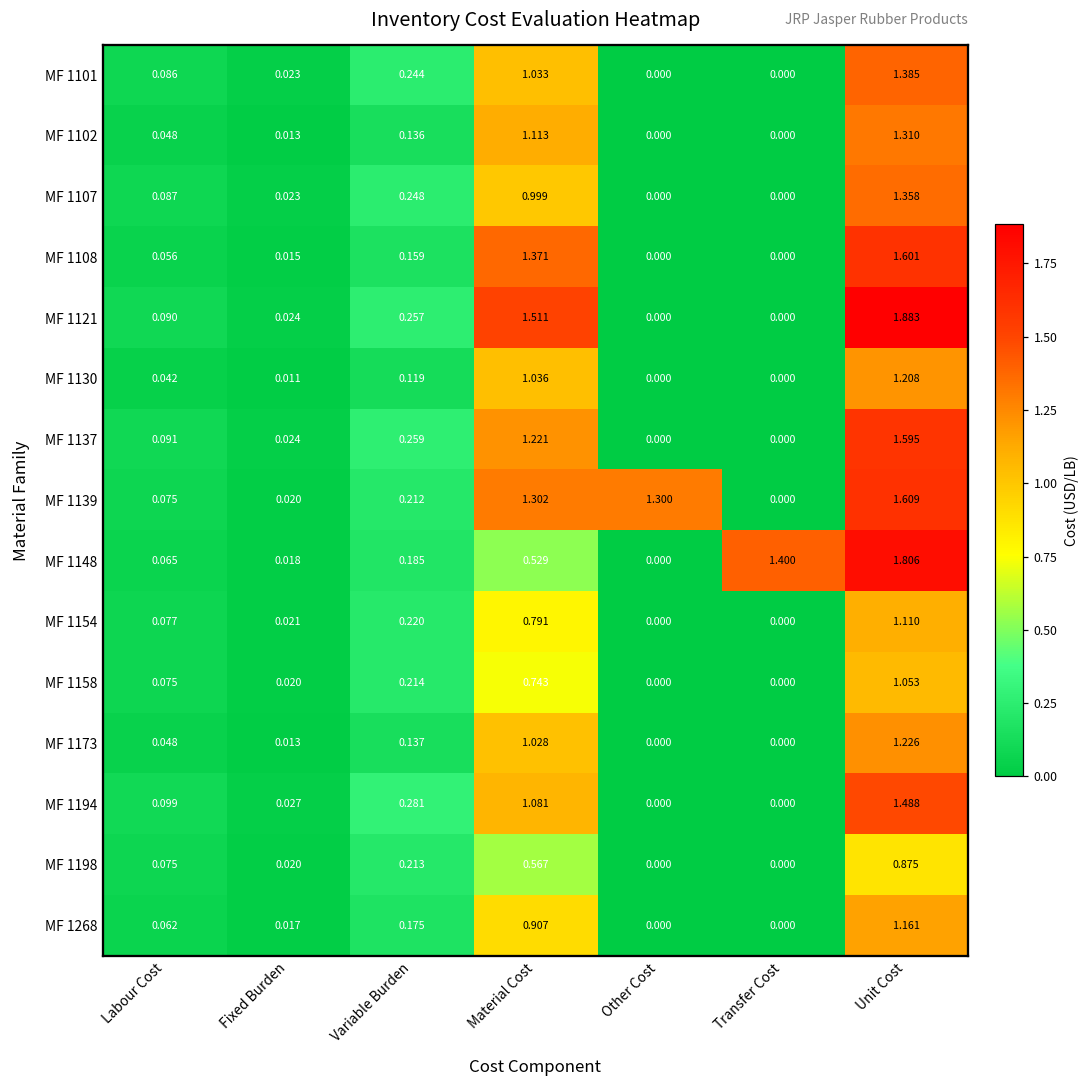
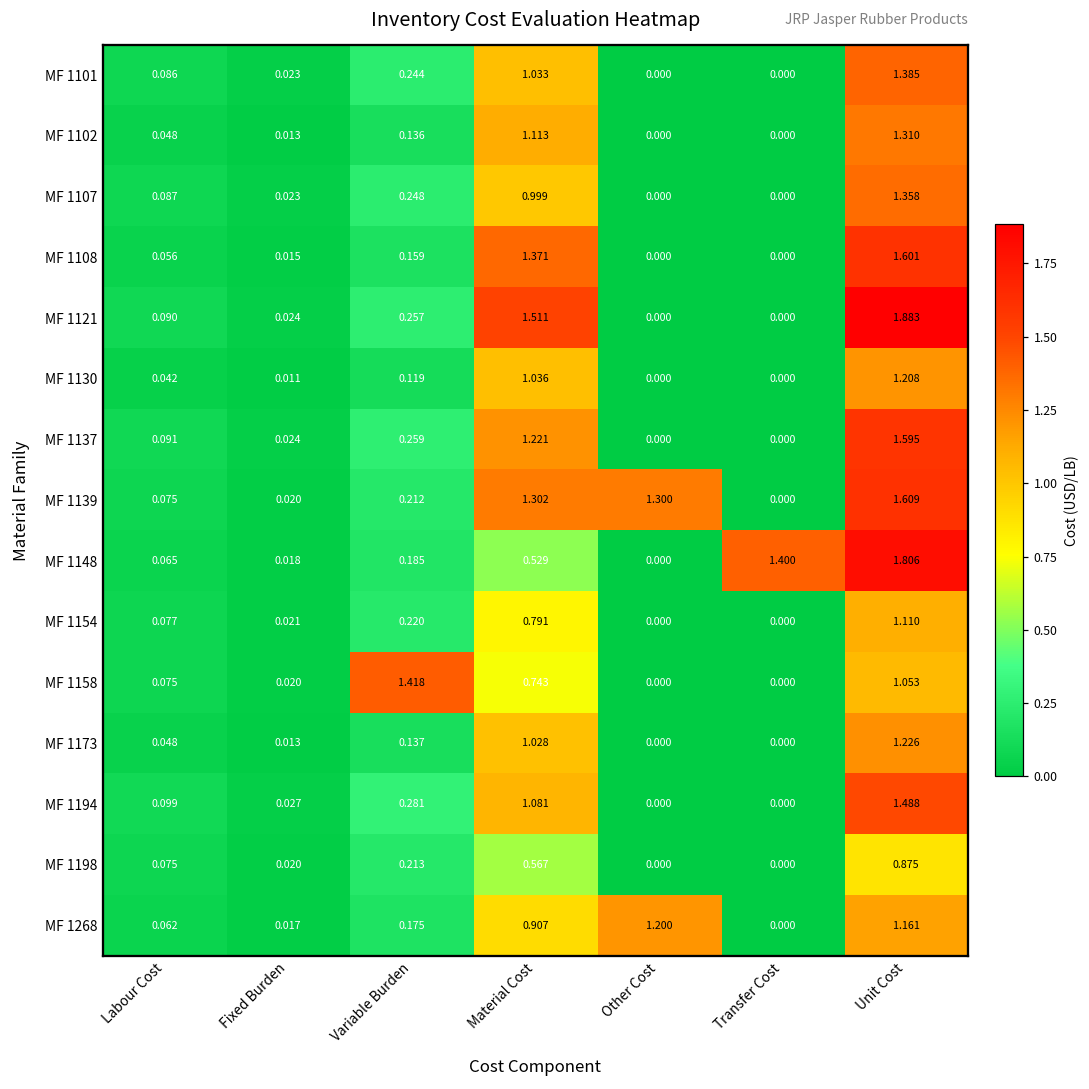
MF 1158, Variable Burden: 0.214 -> 1.418
MF 1268, Other Cost: 0.000 -> 1.200
